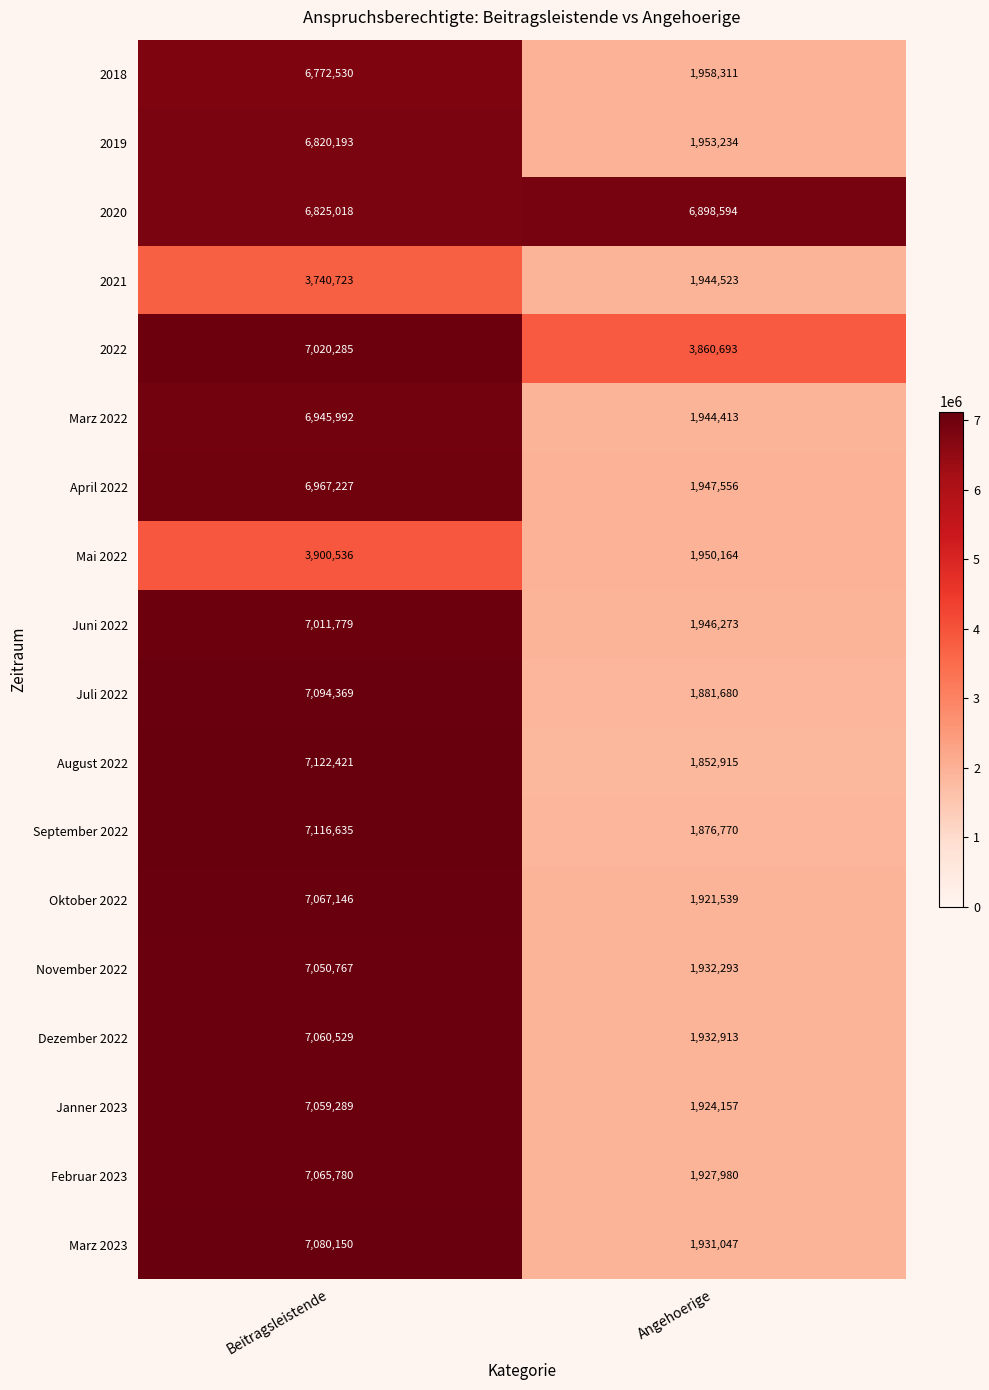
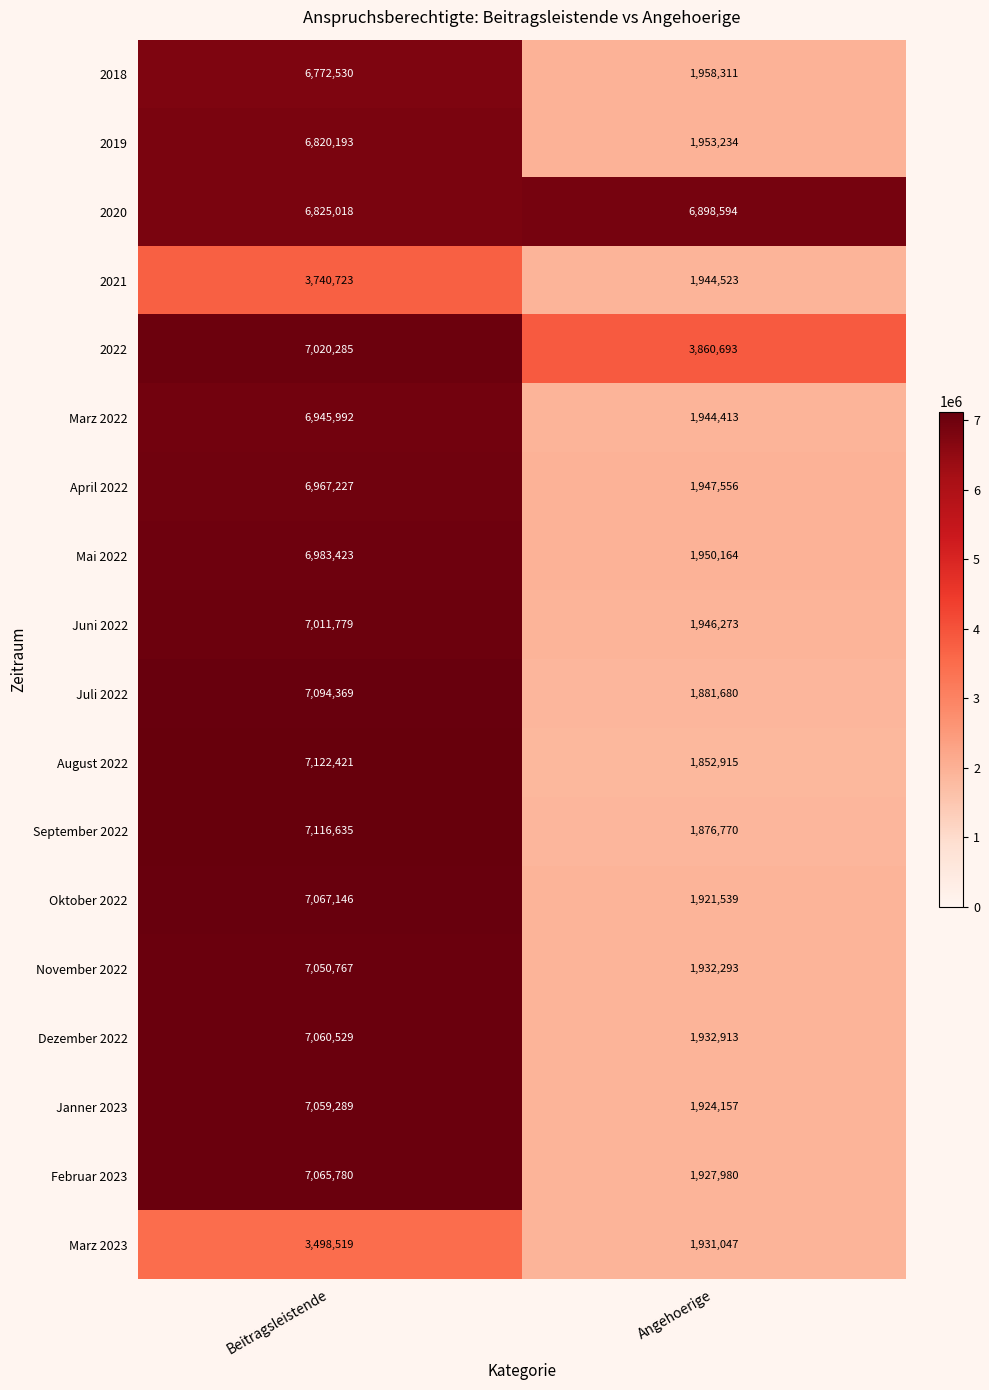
Mai 2022, Beitragsleistende: 3,900,536 -> 6,983,423
Marz 2023, Beitragsleistende: 7,080,150 -> 3,498,519
